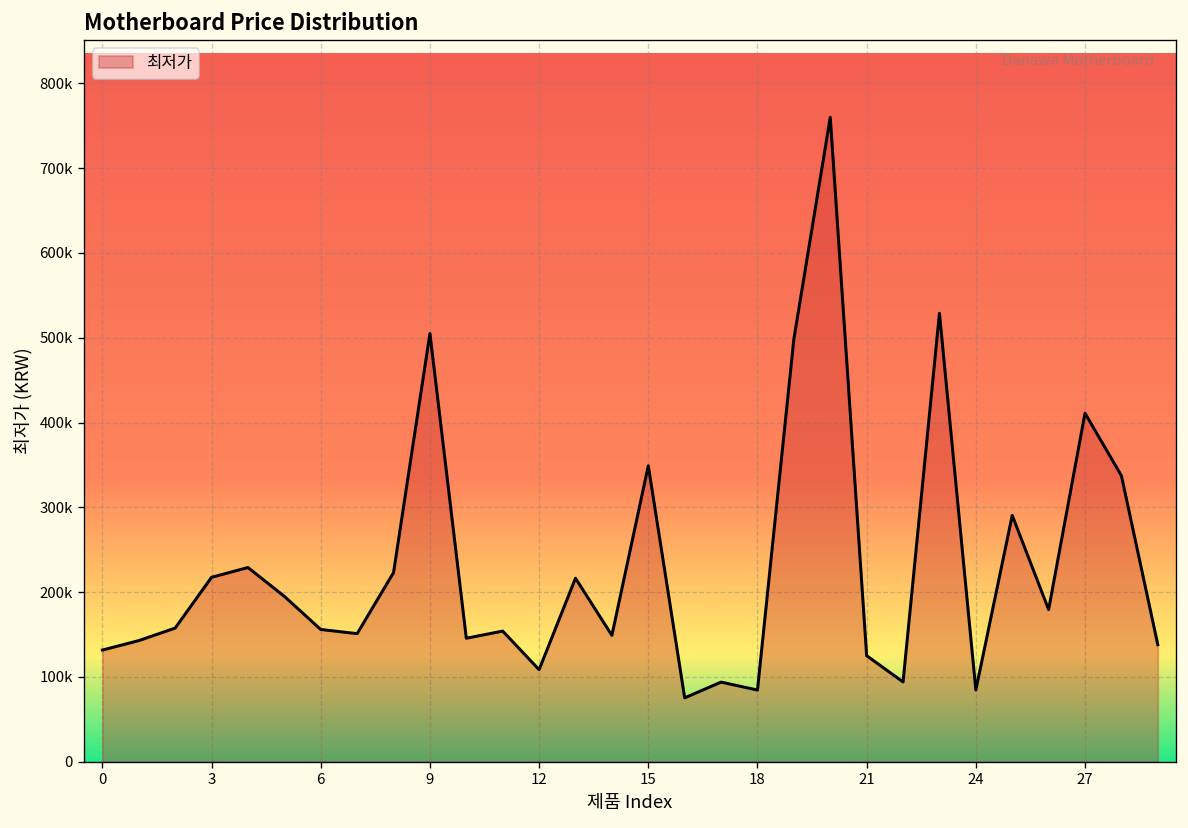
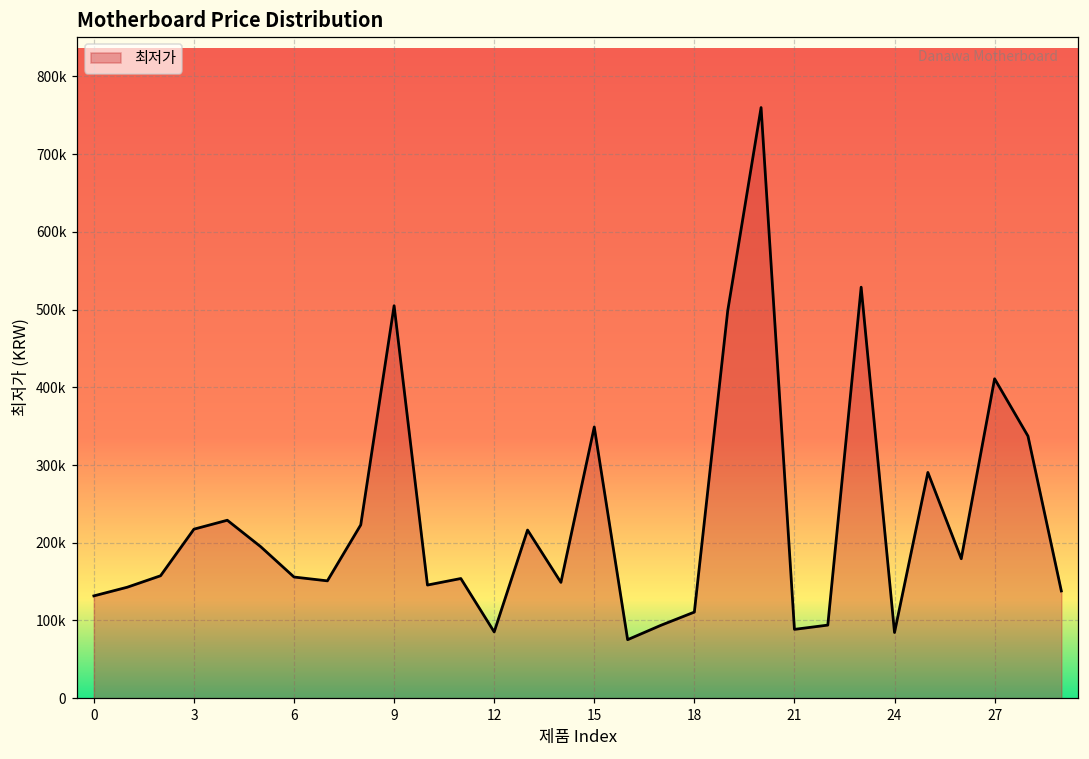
12: 110000 -> 90000
18: 80000 -> 110000
21: 130000 -> 90000
